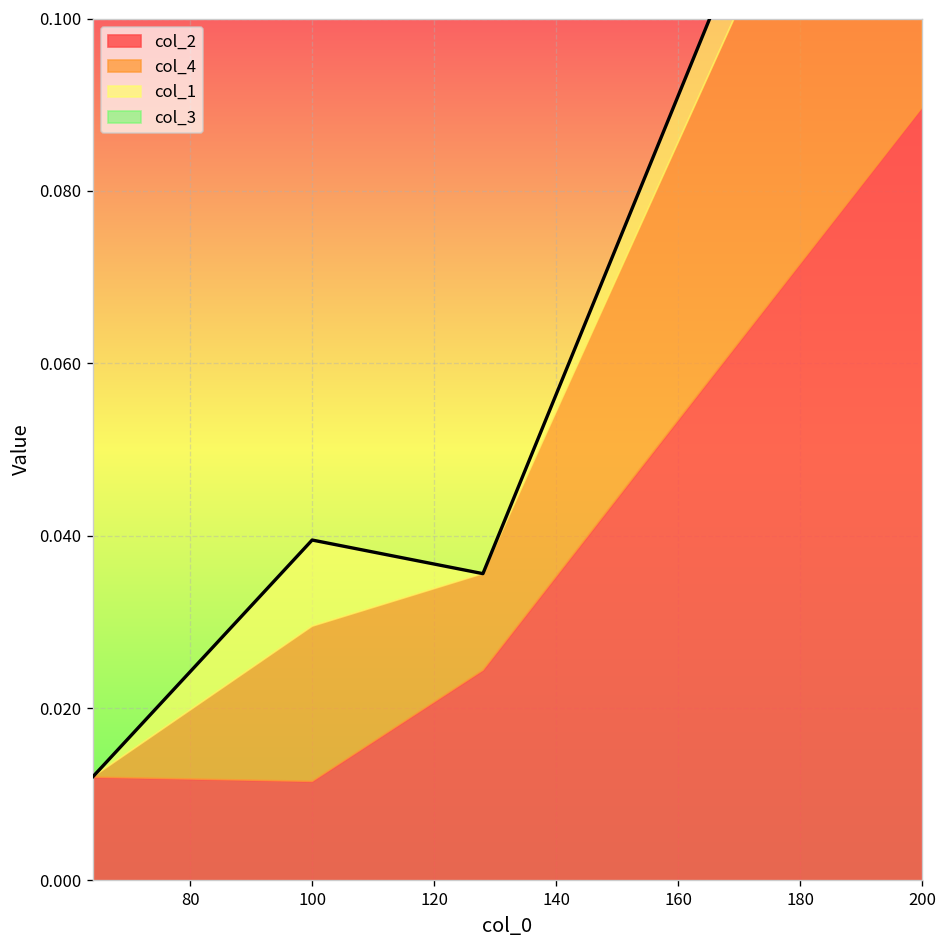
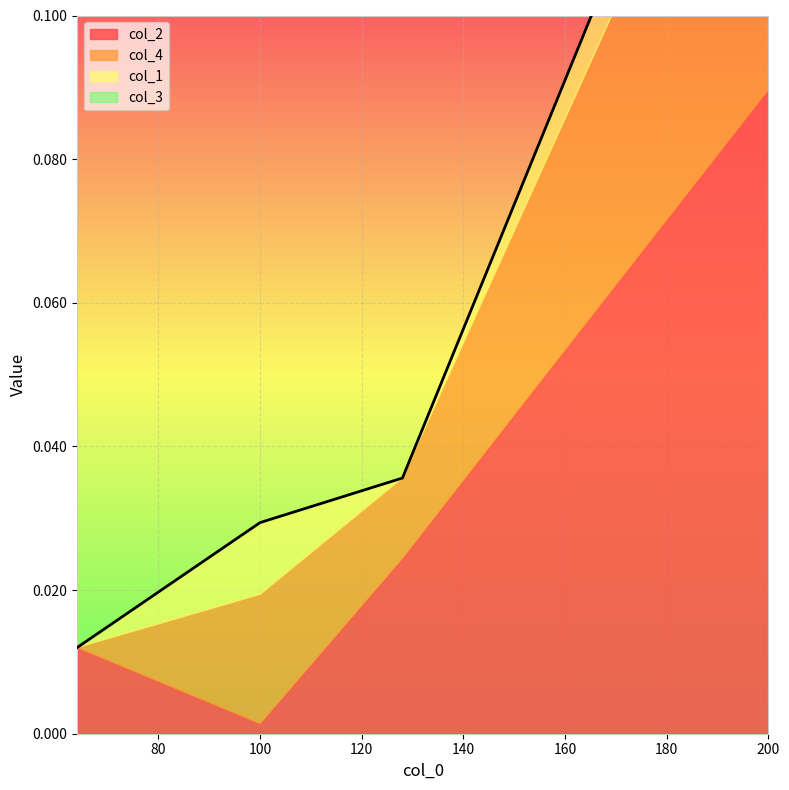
col_2, 100: 0.012 -> 0.001
